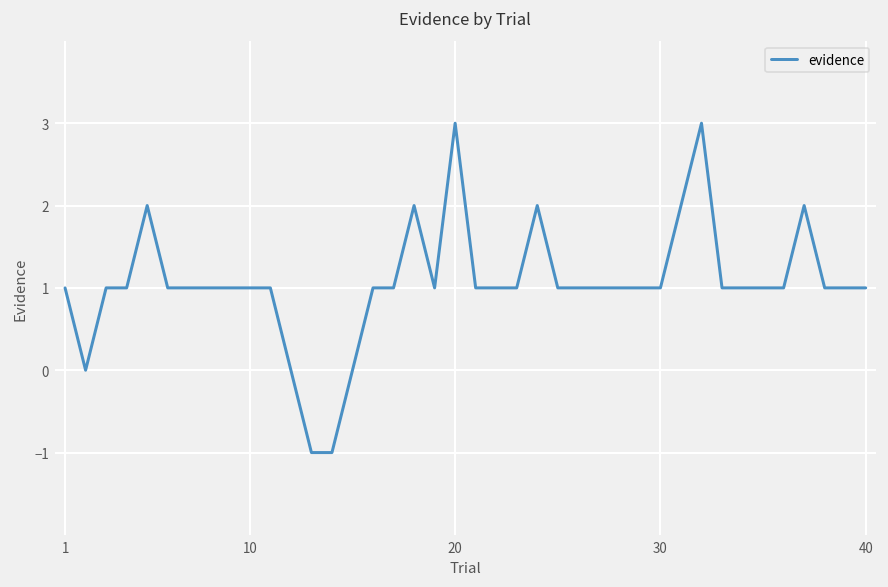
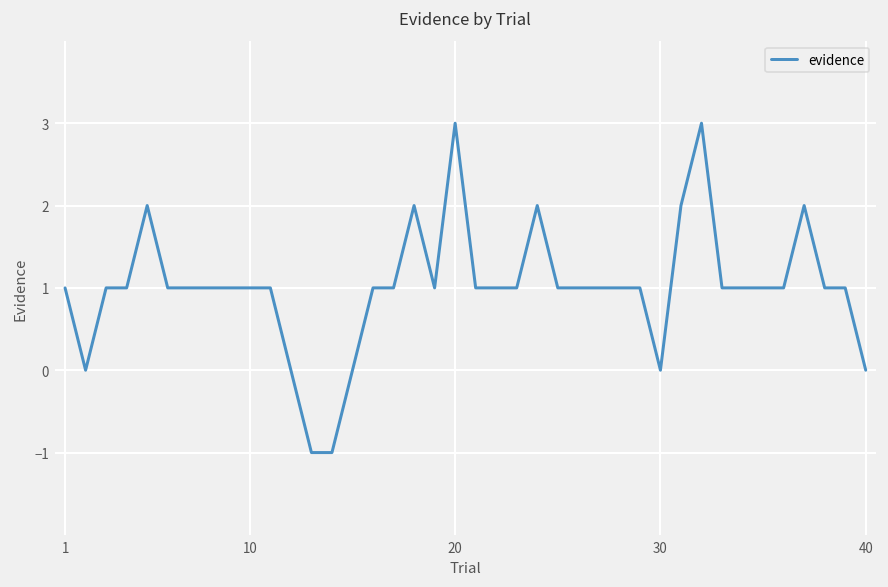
30: 1 -> 0
40: 1 -> 0
